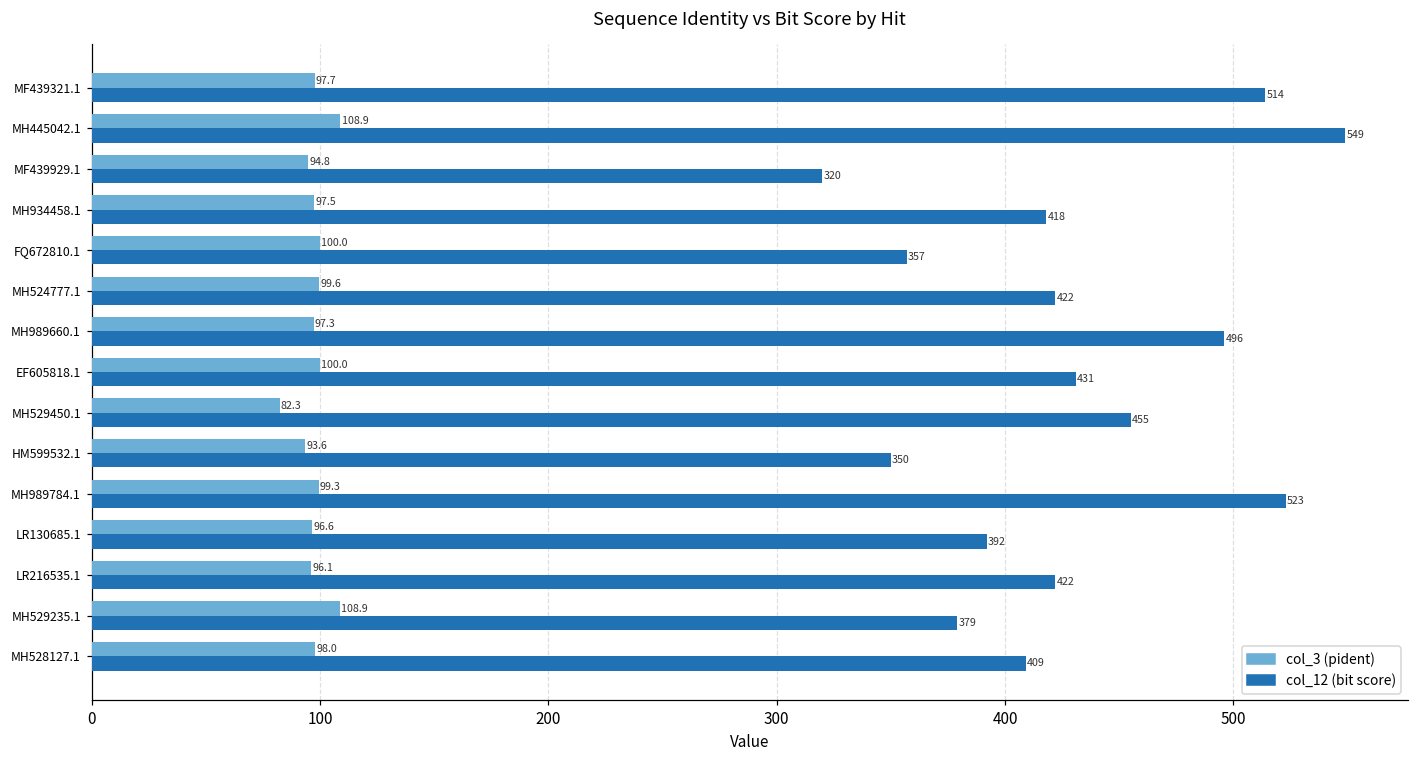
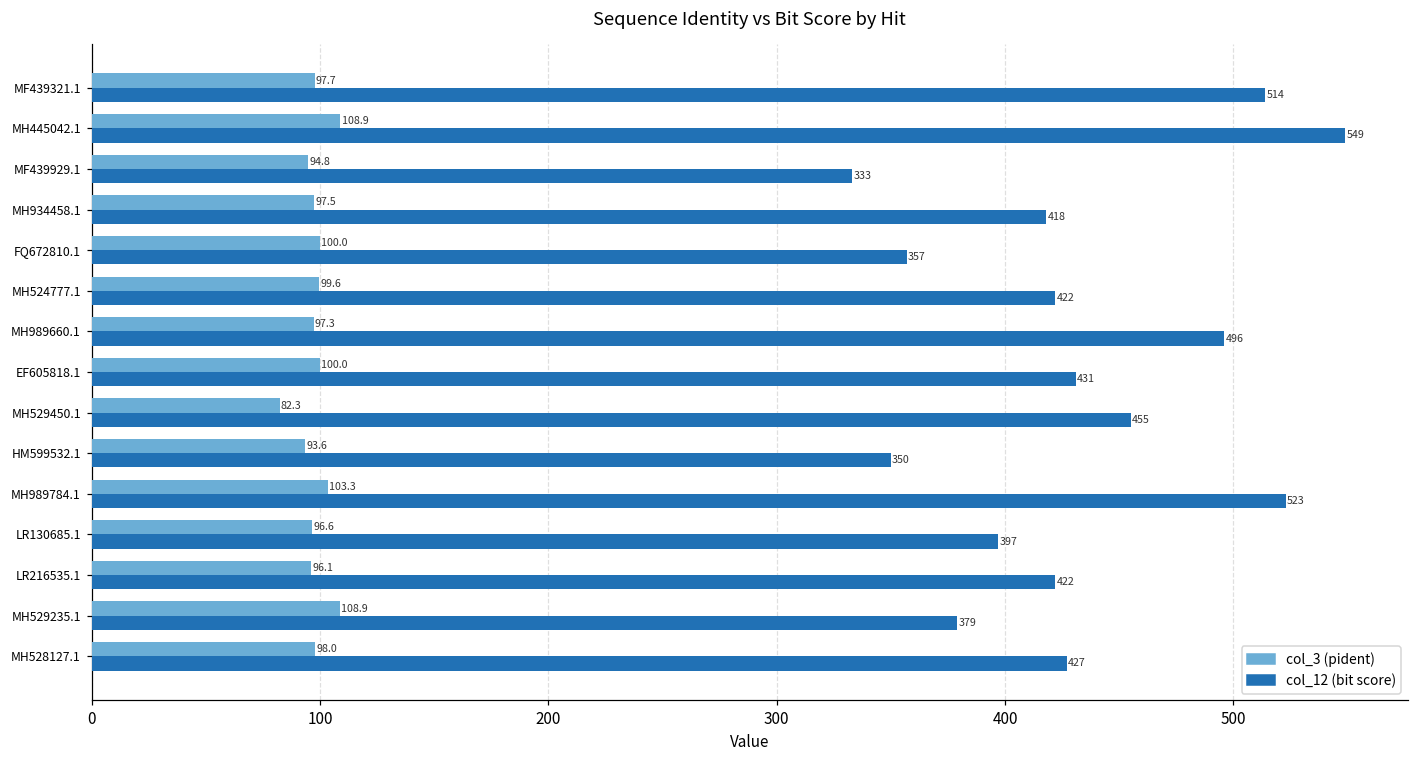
col_12 (bit score), MF439929.1: 320 -> 333
col_3 (pident), MH989784.1: 99.3 -> 103.3
col_12 (bit score), LR130685.1: 392 -> 397
col_12 (bit score), MH528127.1: 409 -> 427
